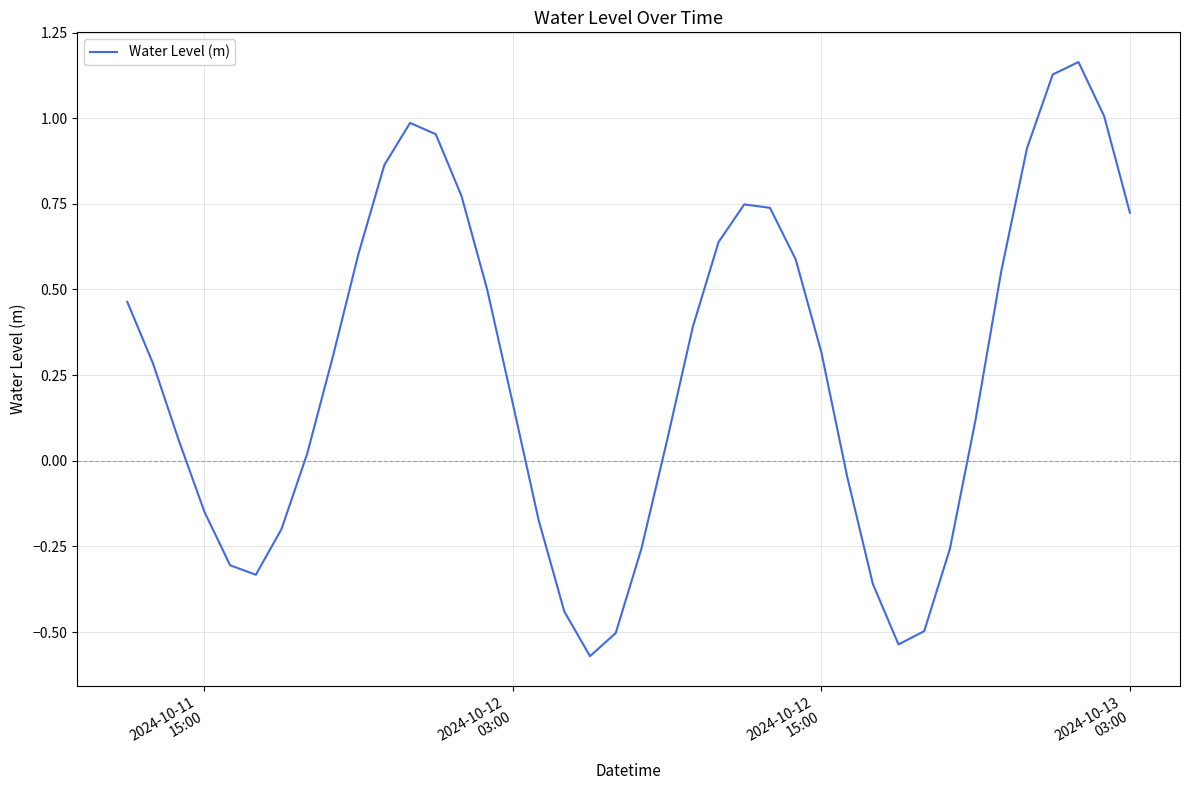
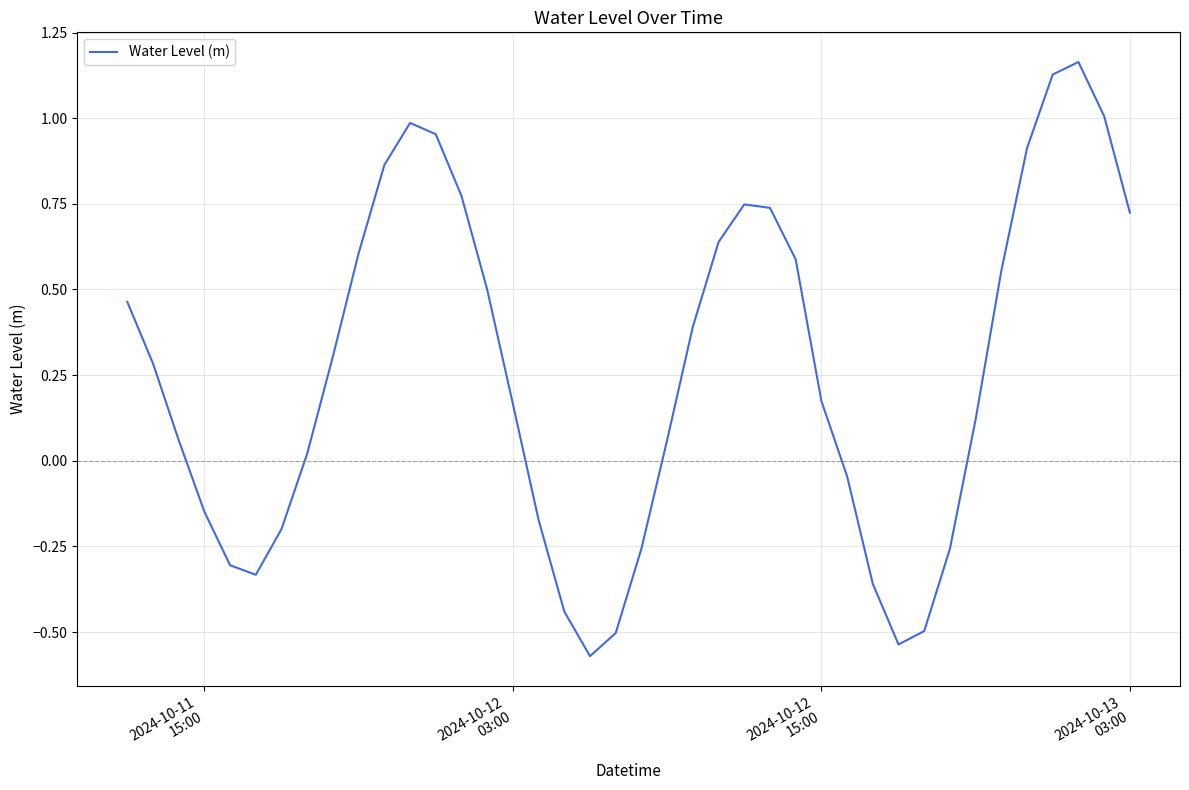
2024-10-12 15:00: 0.32 -> 0.17
